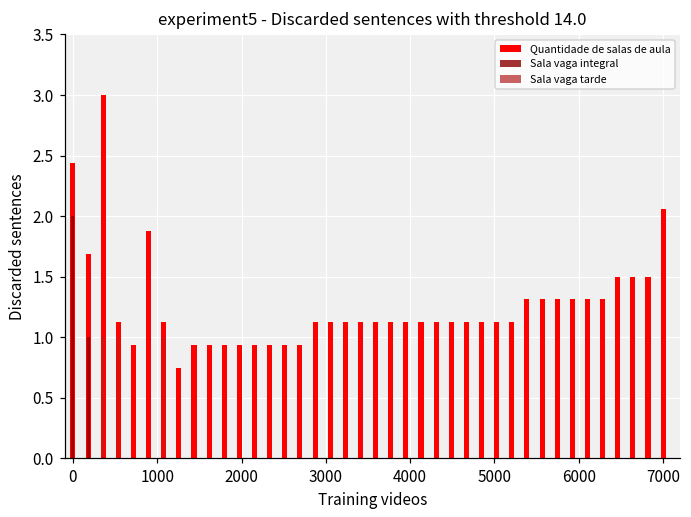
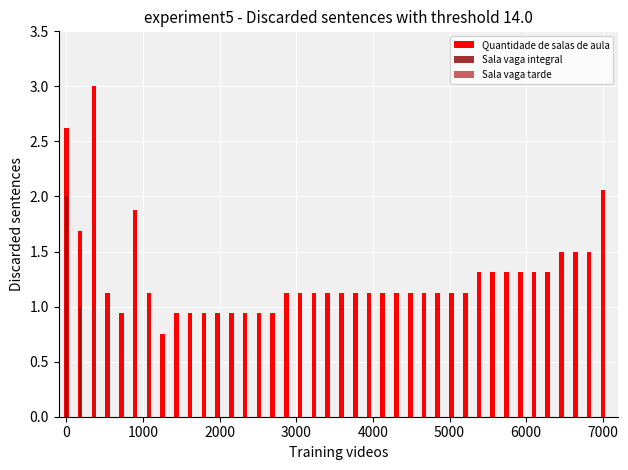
Quantidade de salas de aula, 0: 2.44 -> 2.63
